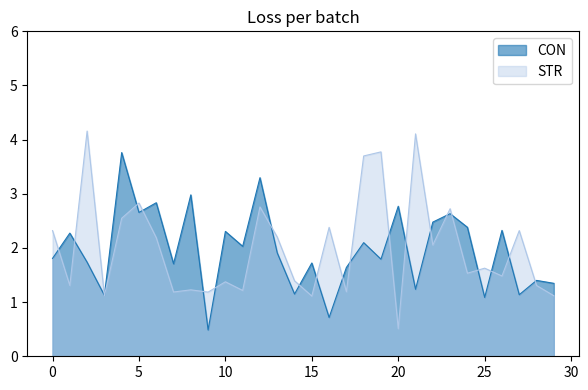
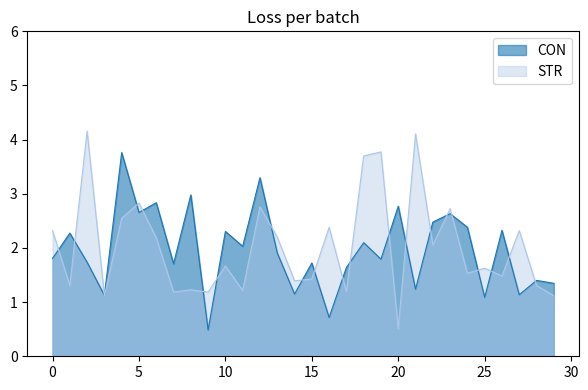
STR, 10: 1.4 -> 1.7
STR, 15: 1.1 -> 1.4
